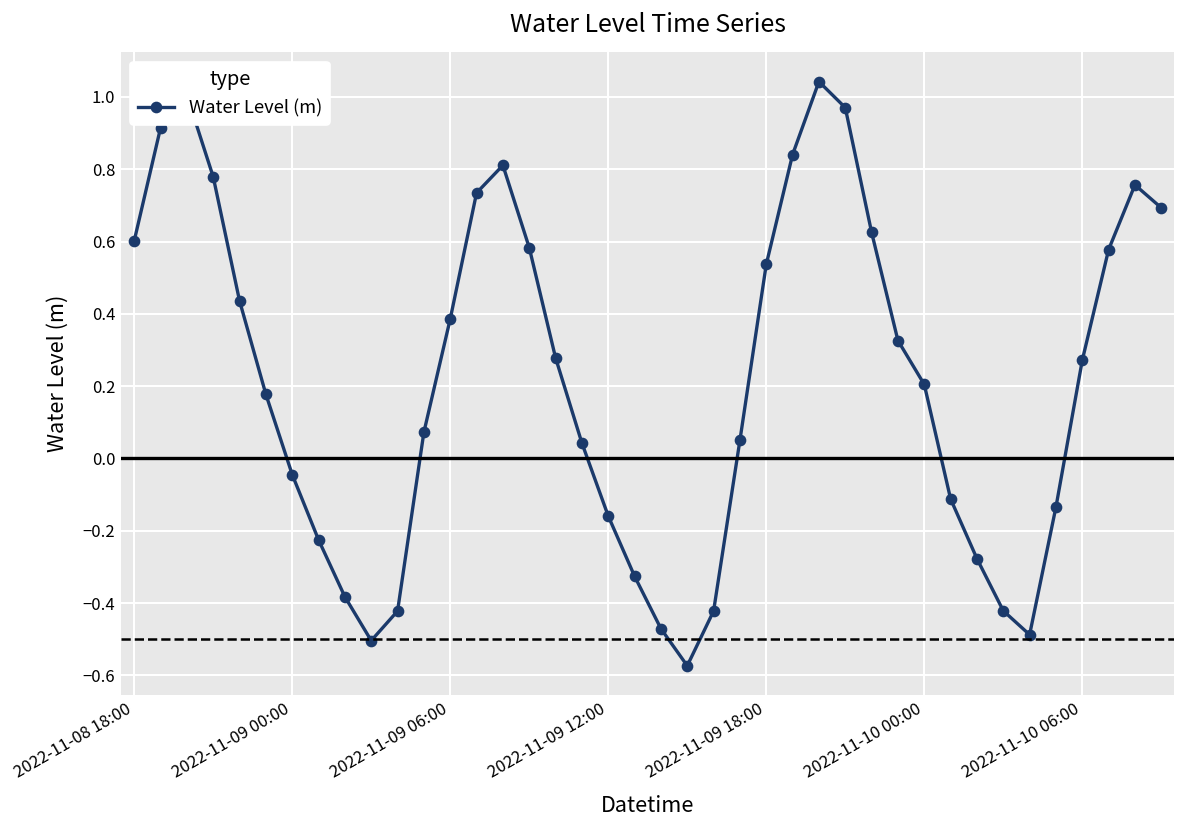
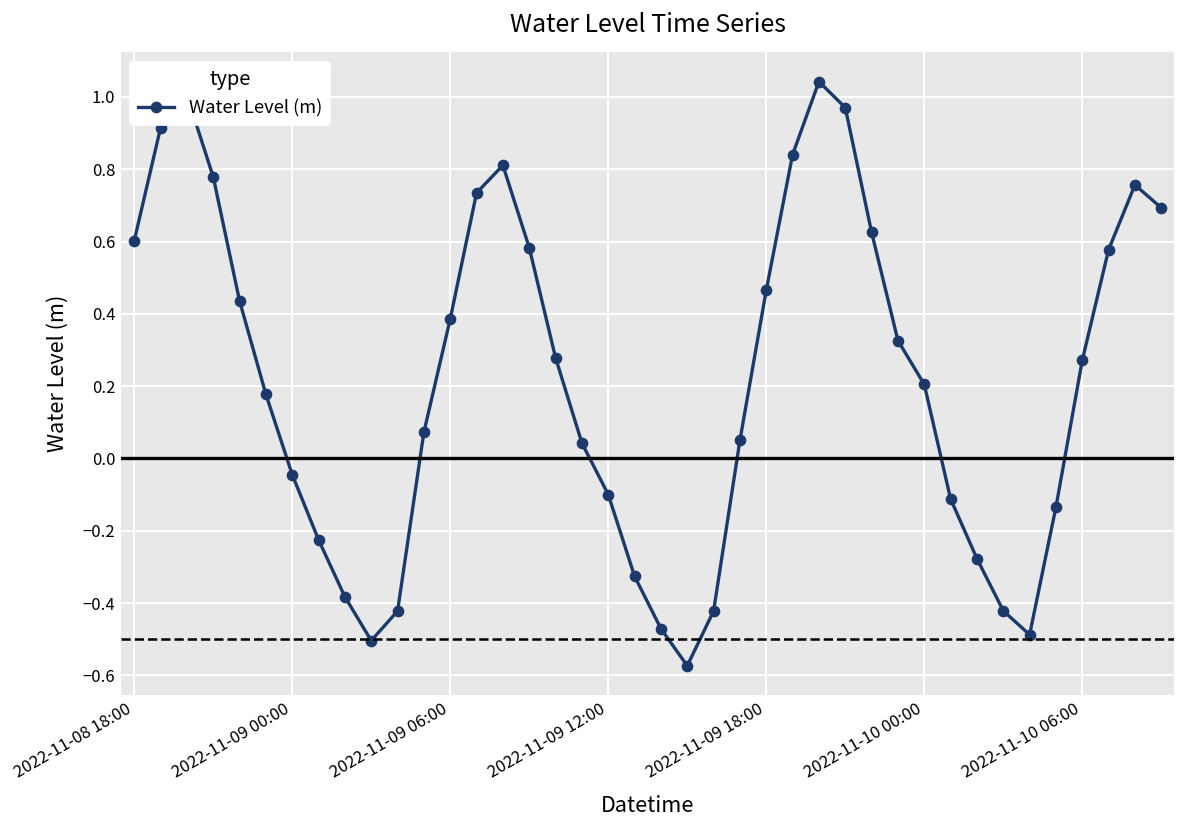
2022-11-09 12:00: -0.16 -> -0.10
2022-11-09 18:00: 0.54 -> 0.47
